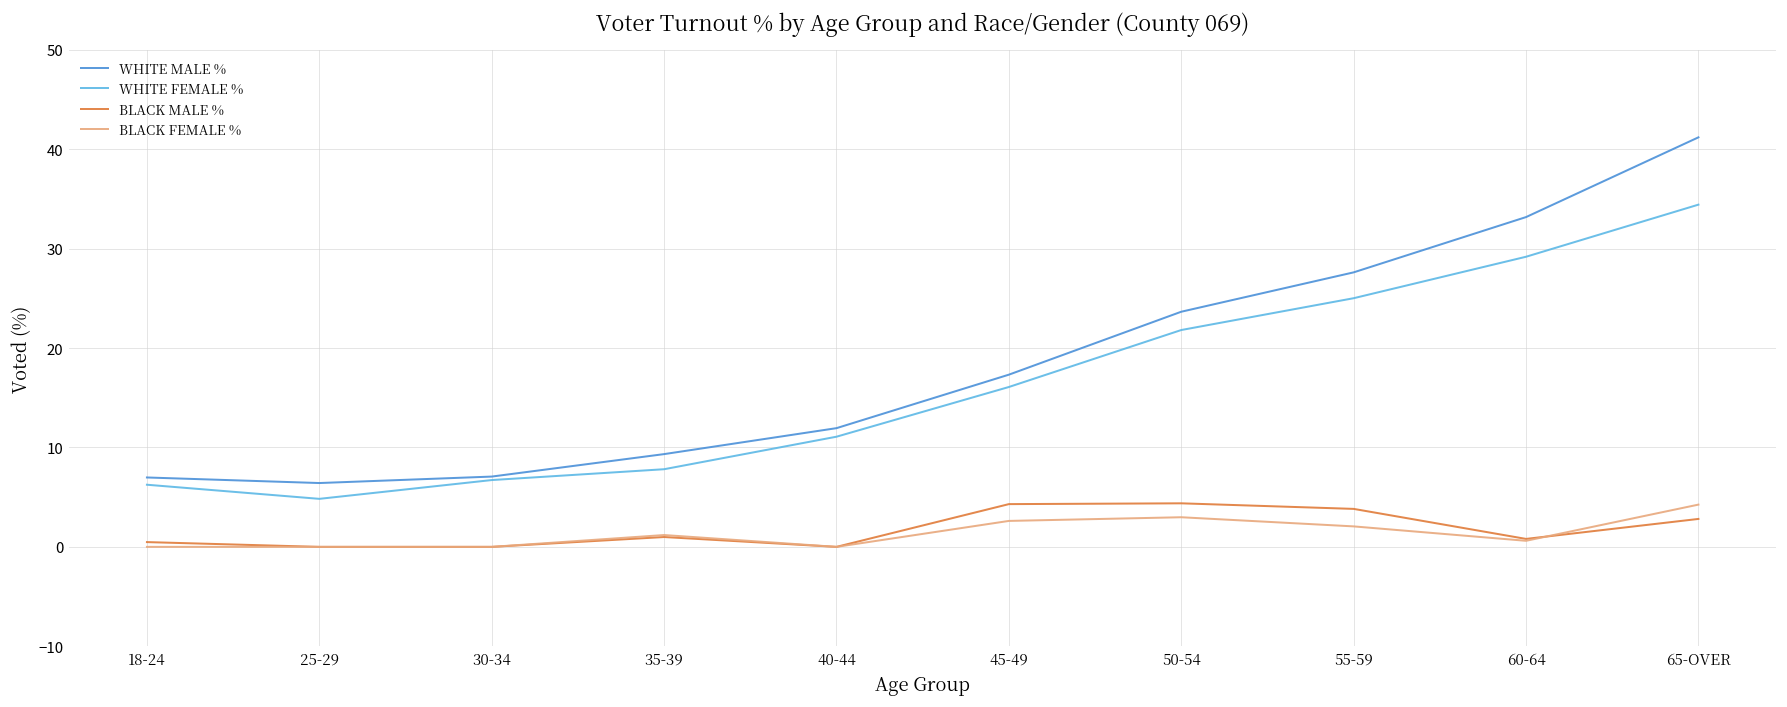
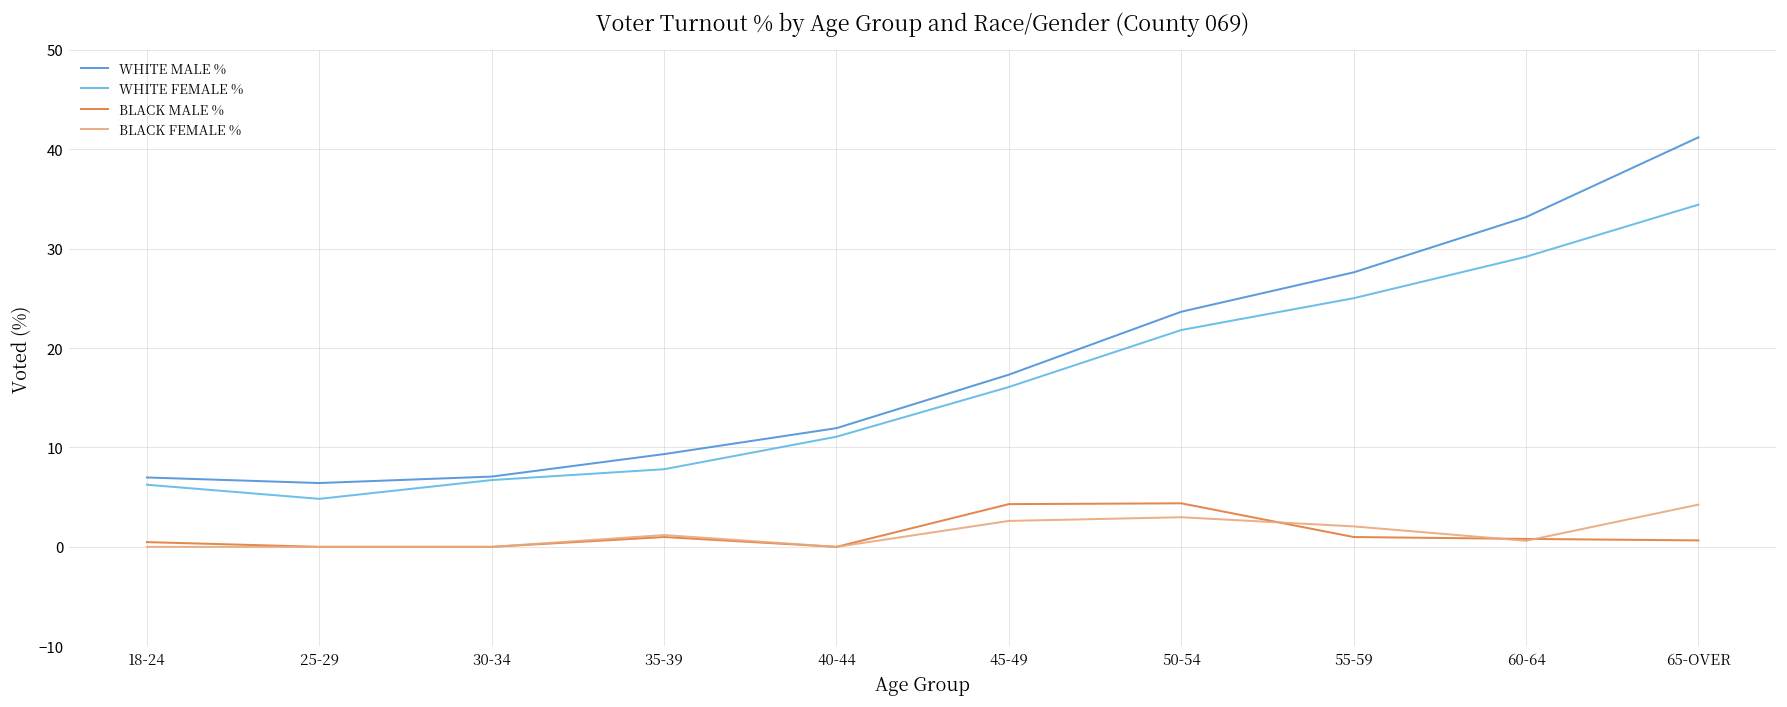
BLACK MALE %, 55-59: 4 -> 1
BLACK MALE %, 65-OVER: 3 -> 1
